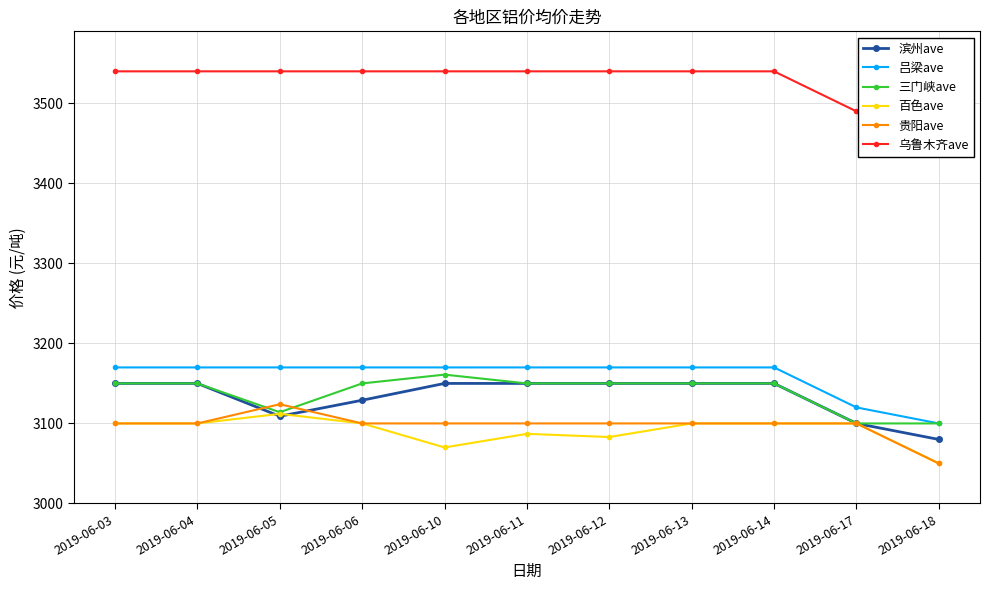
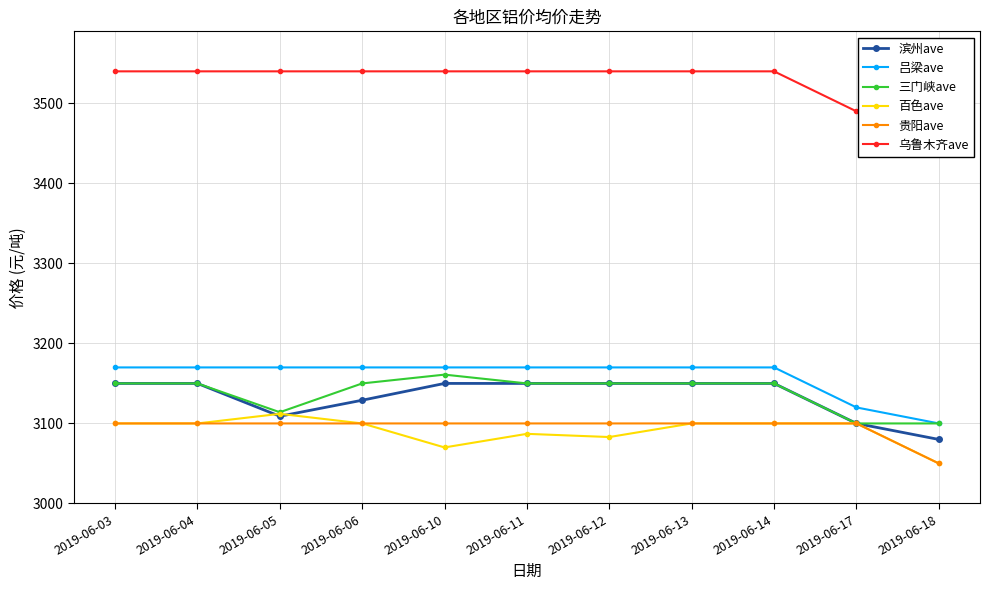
贵阳ave, 2019-06-05: 3120 -> 3100
